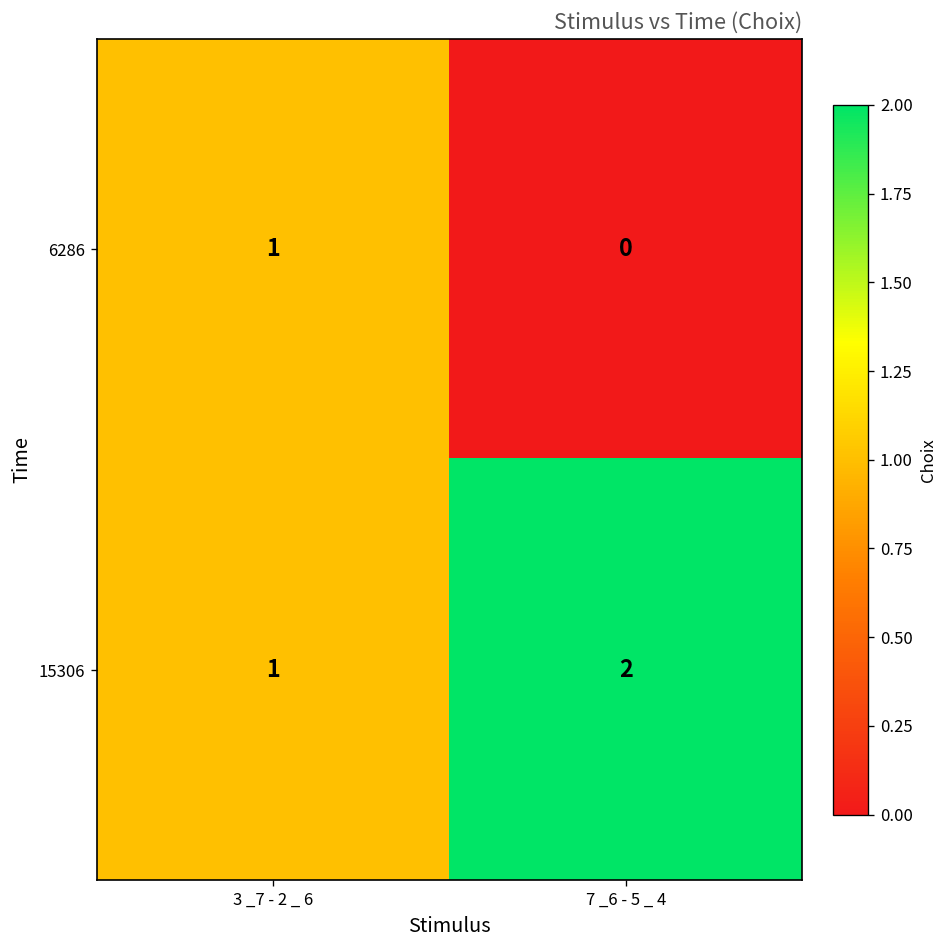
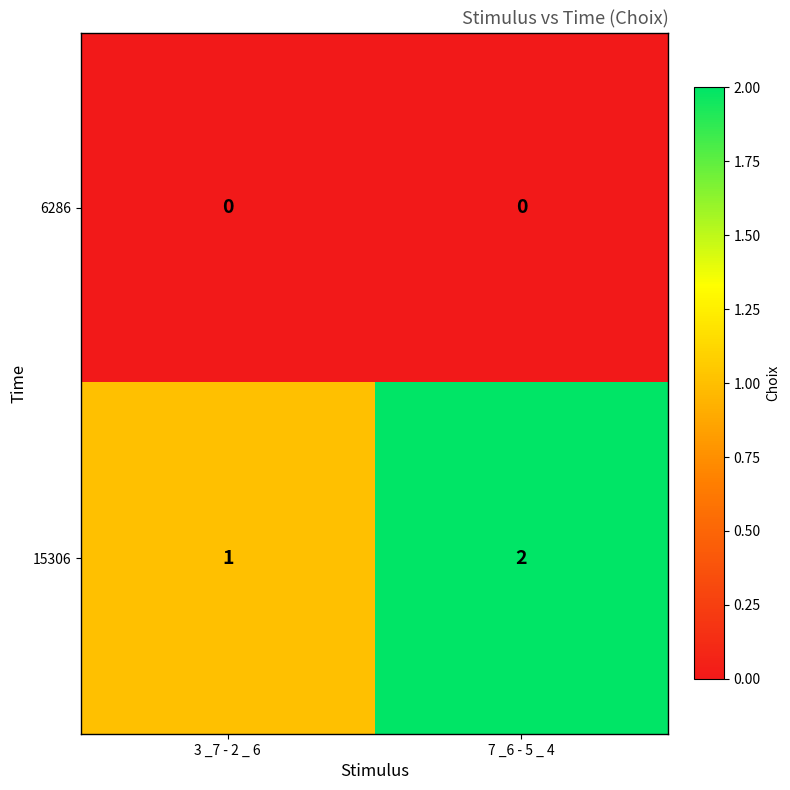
6286, 3 _7 - 2 _ 6: 1 -> 0
